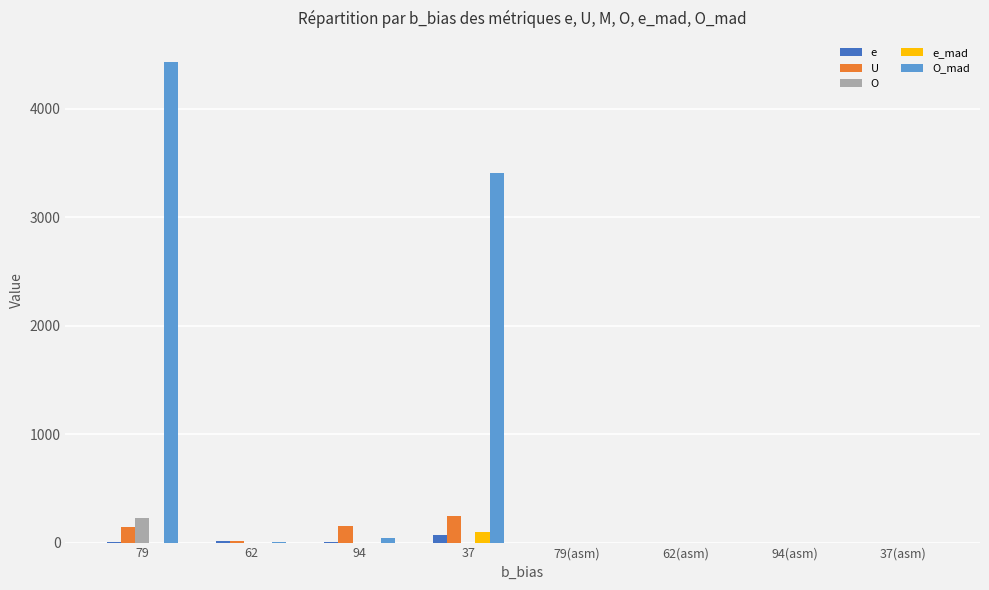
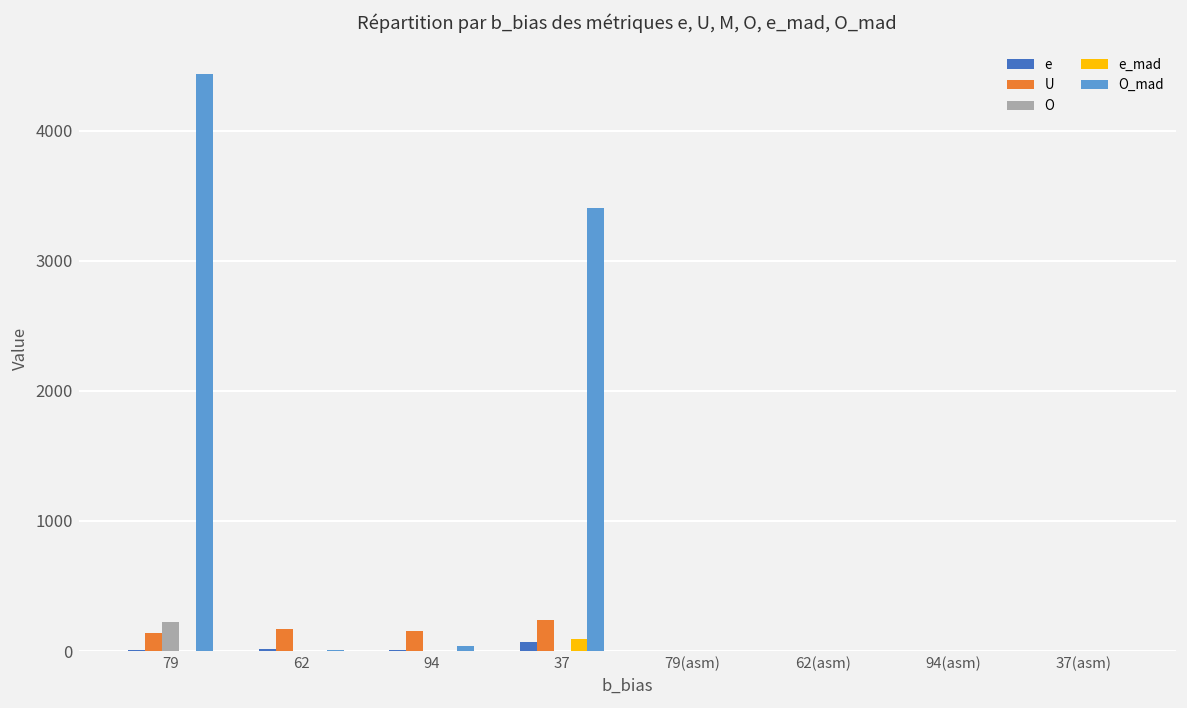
U, 62: 10 -> 170
